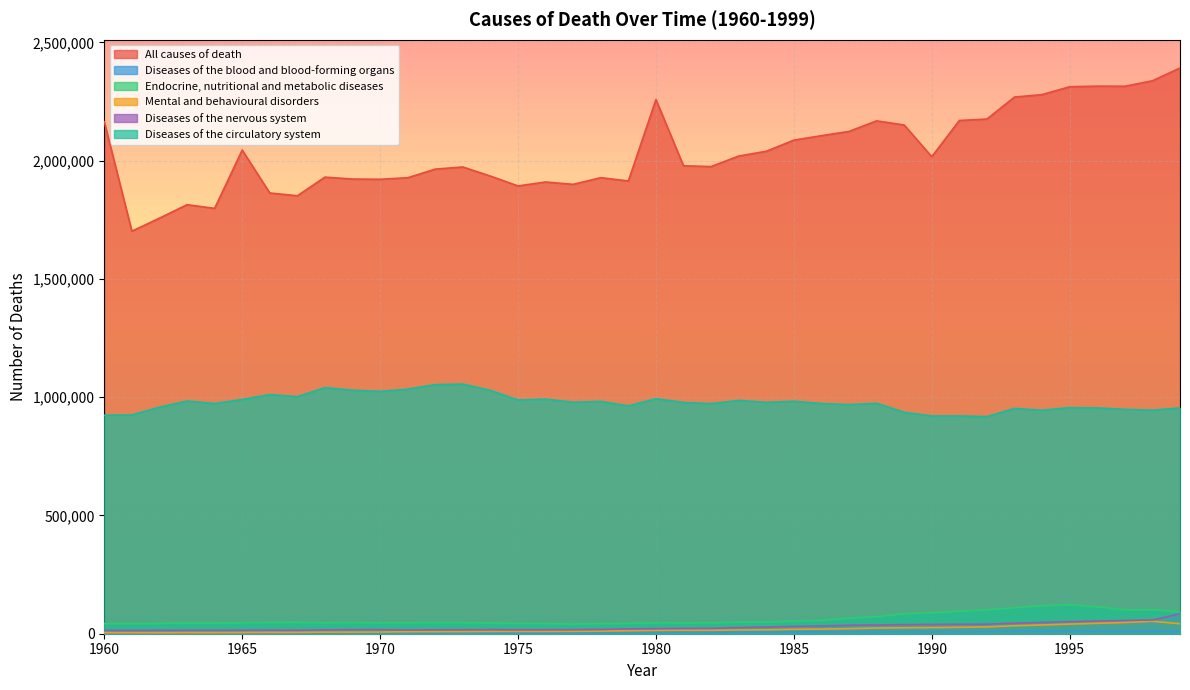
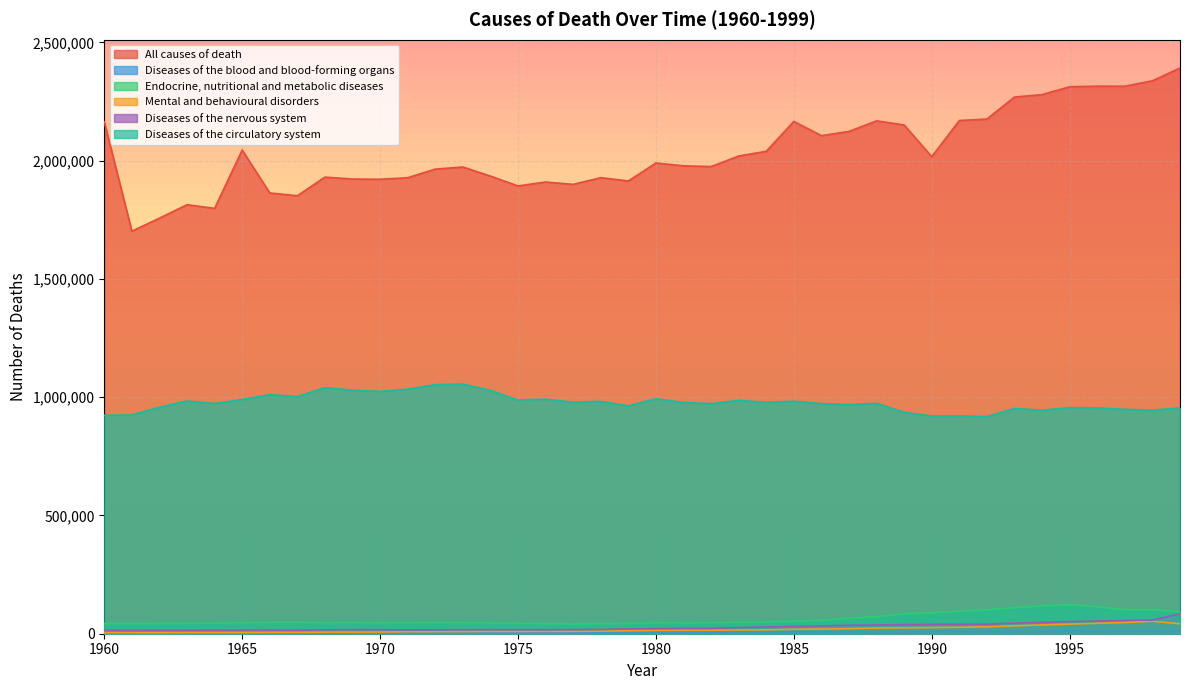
All causes of death, 1980: 2,260,000 -> 1,990,000
All causes of death, 1985: 2,090,000 -> 2,170,000
